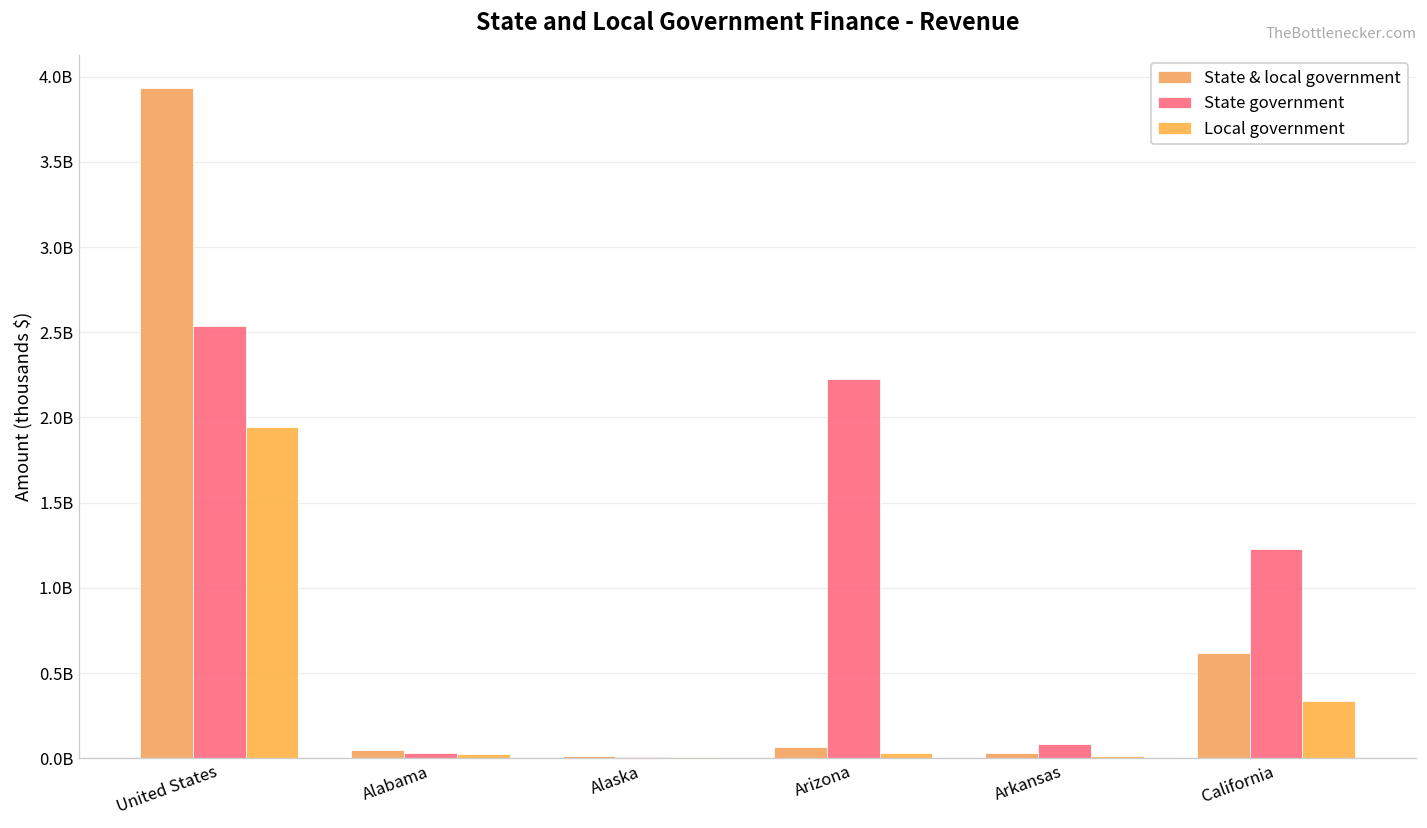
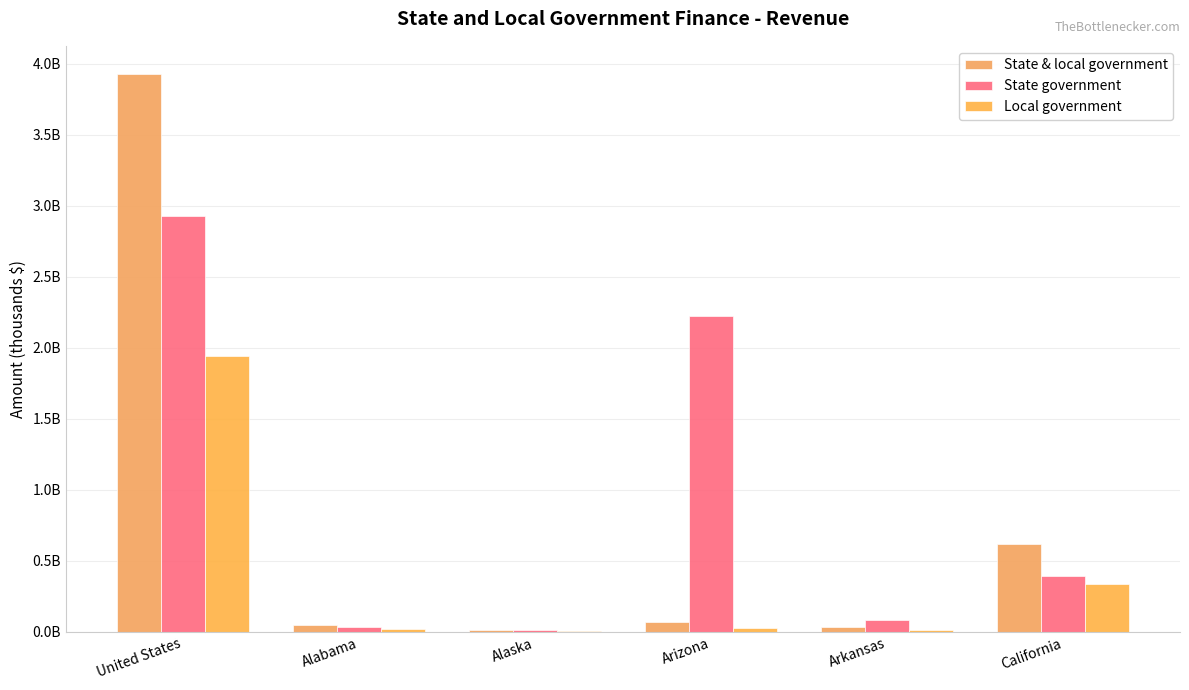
State government, United States: 2540000000 -> 2930000000
State government, California: 1230000000 -> 390000000
